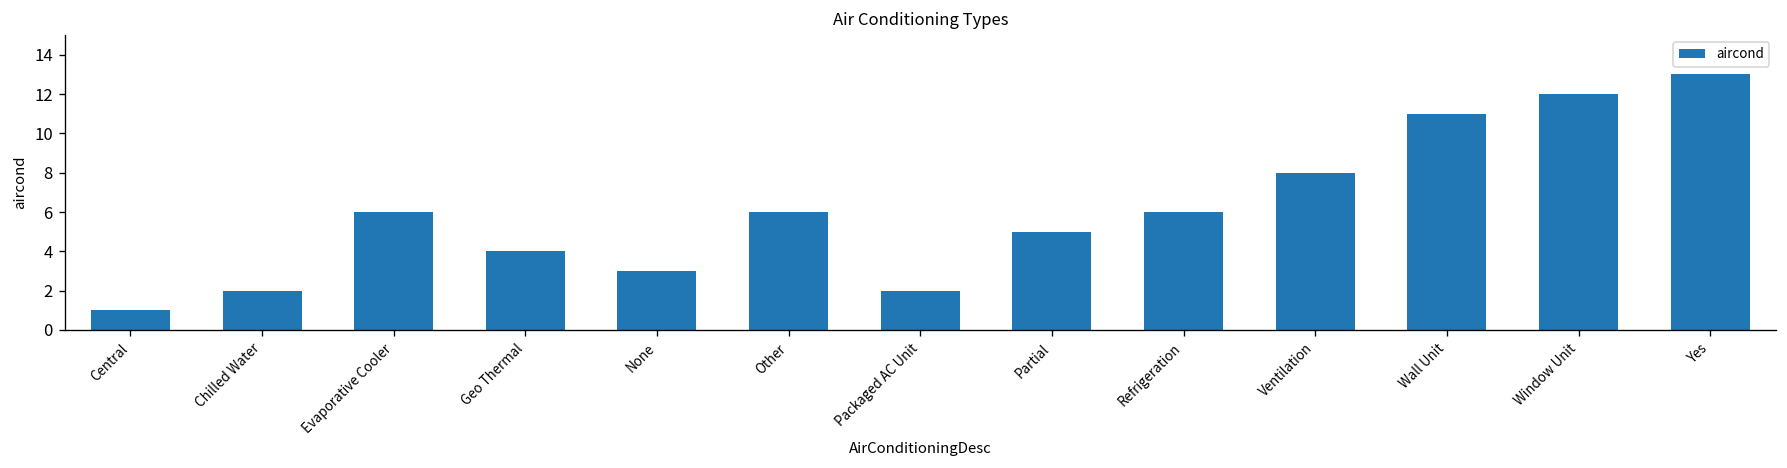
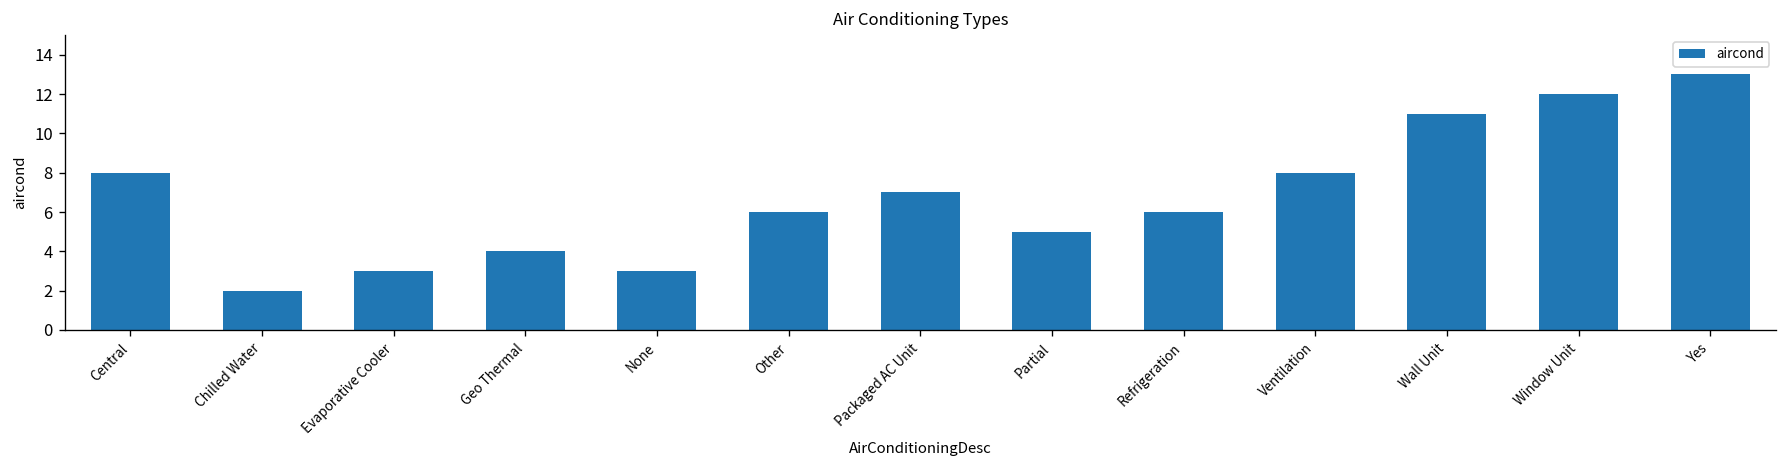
Central: 1 -> 8
Evaporative Cooler: 6 -> 3
Packaged AC Unit: 2 -> 7
